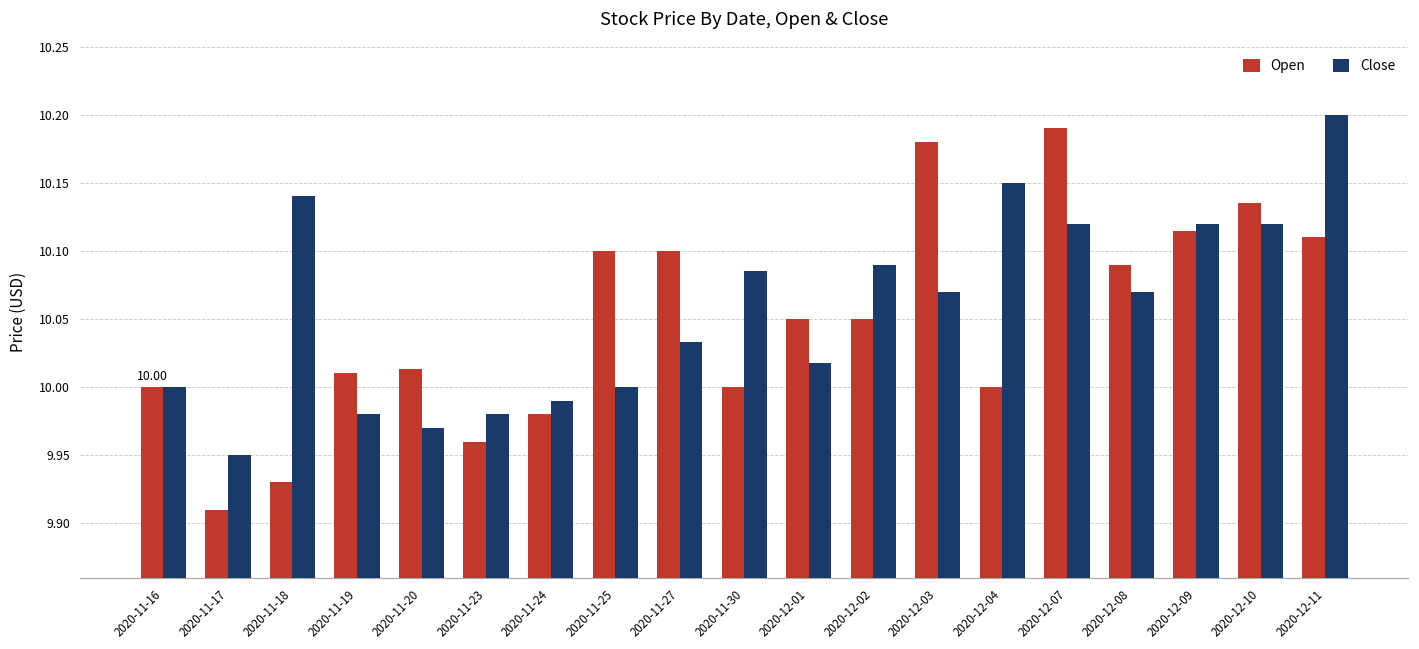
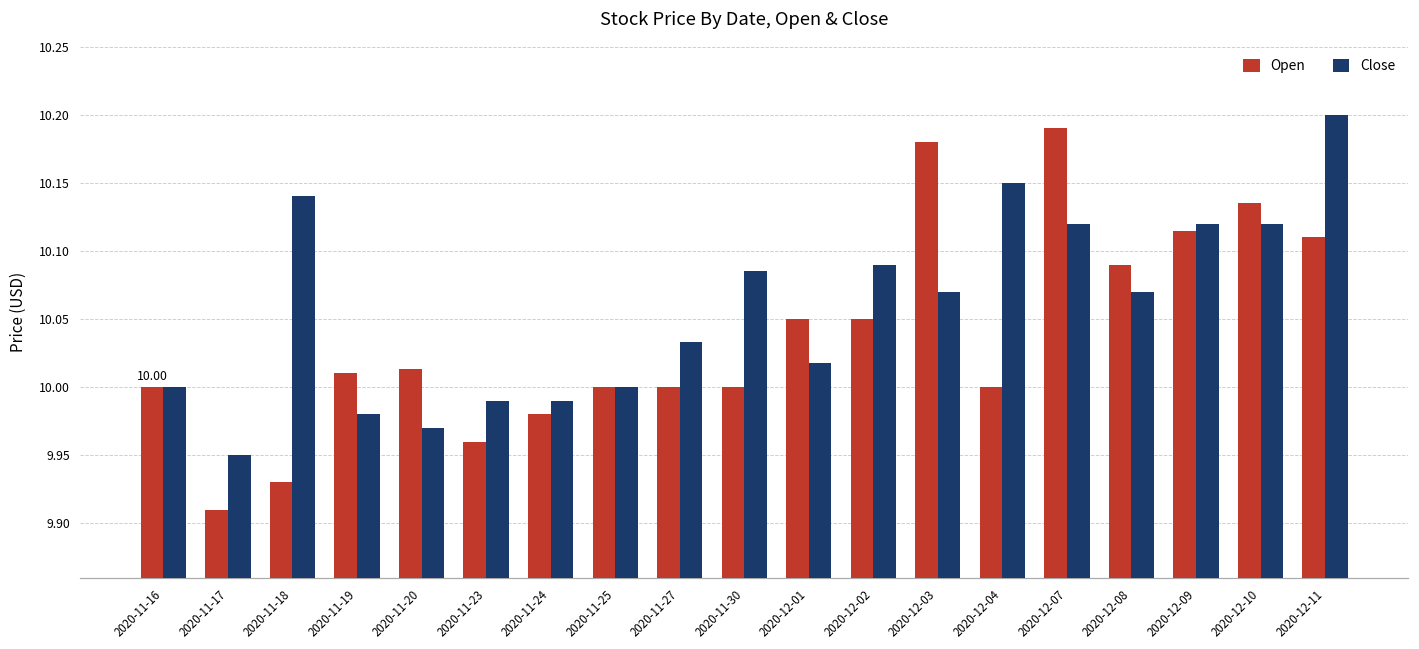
Close, 2020-11-23: 9.98 -> 9.99
Open, 2020-11-25: 10.1 -> 10.0
Open, 2020-11-27: 10.1 -> 10.0
